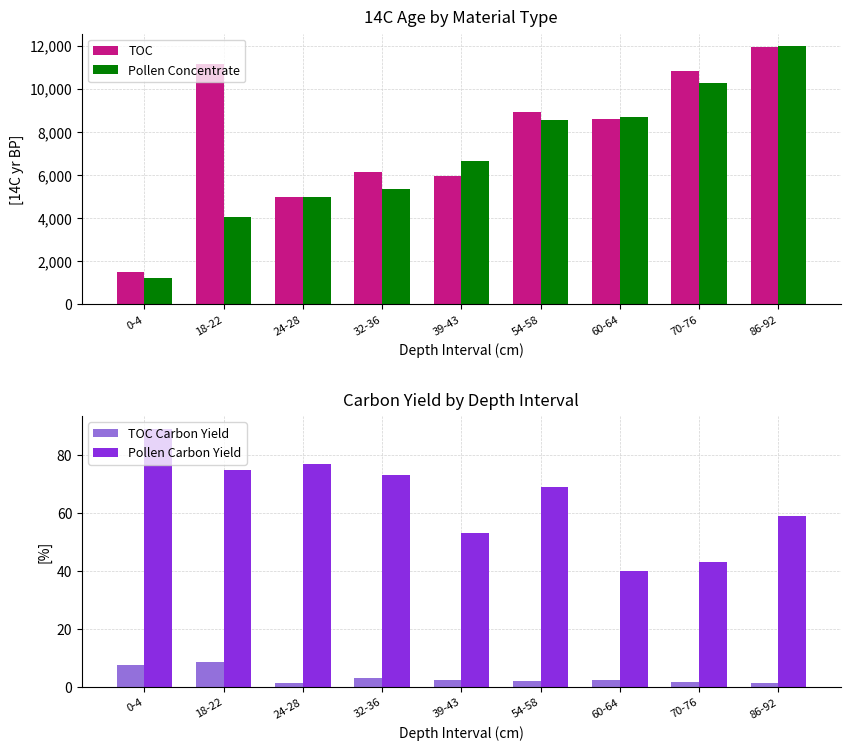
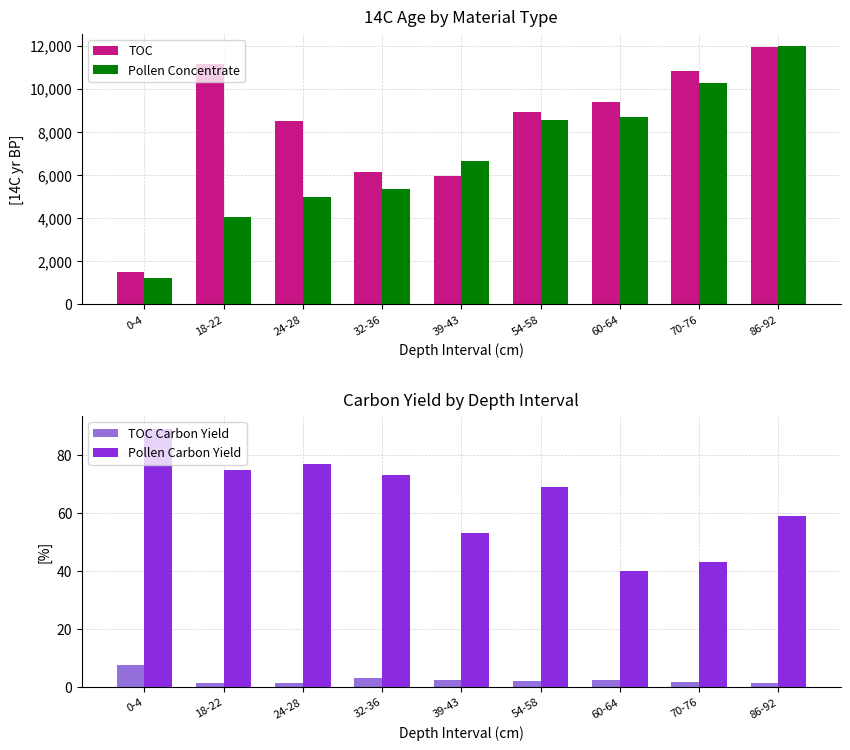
14C Age by Material Type, TOC, 24-28: 5,000 -> 8,500
14C Age by Material Type, TOC, 60-64: 8,600 -> 9,400
Carbon Yield by Depth Interval, TOC Carbon Yield, 18-22: 9 -> 1
